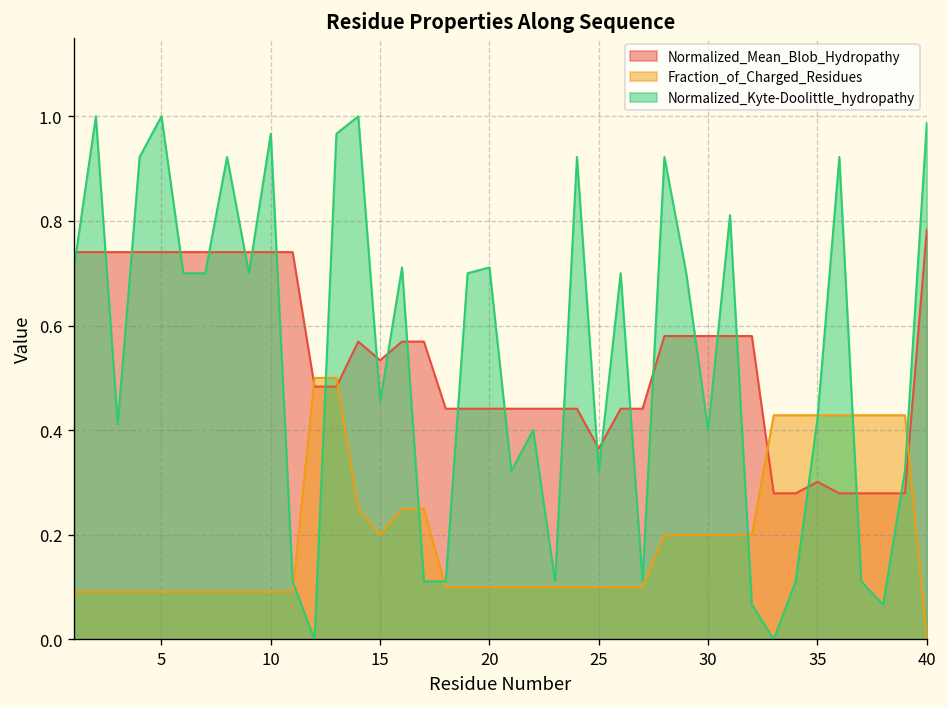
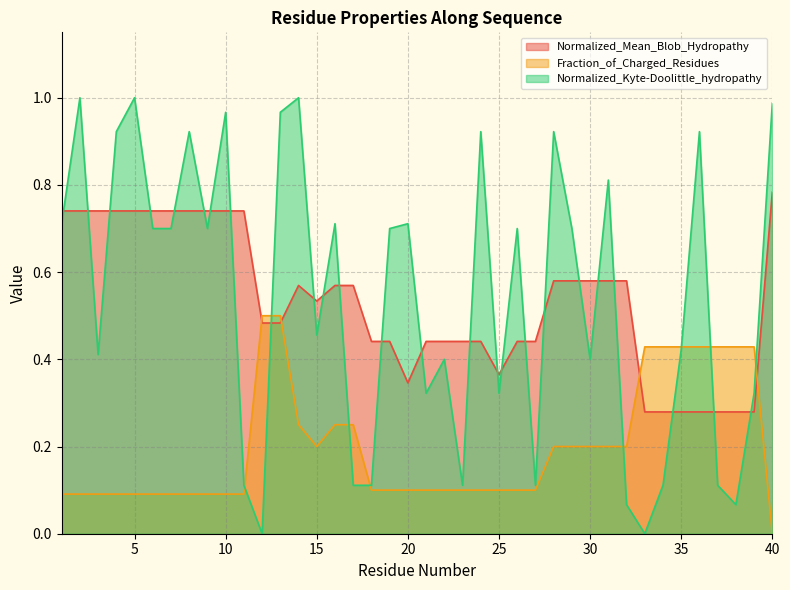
Normalized_Mean_Blob_Hydropathy, 20: 0.44 -> 0.35
Normalized_Mean_Blob_Hydropathy, 35: 0.30 -> 0.28
